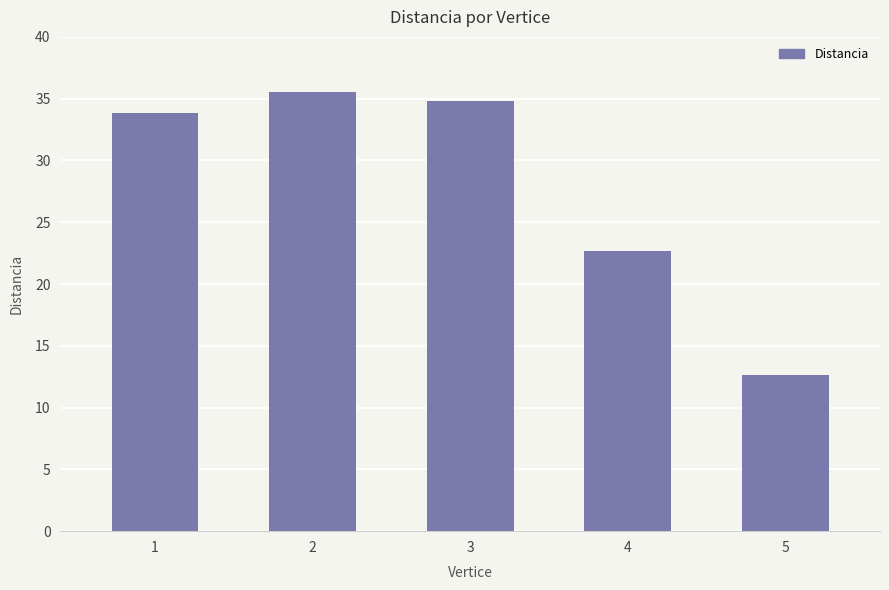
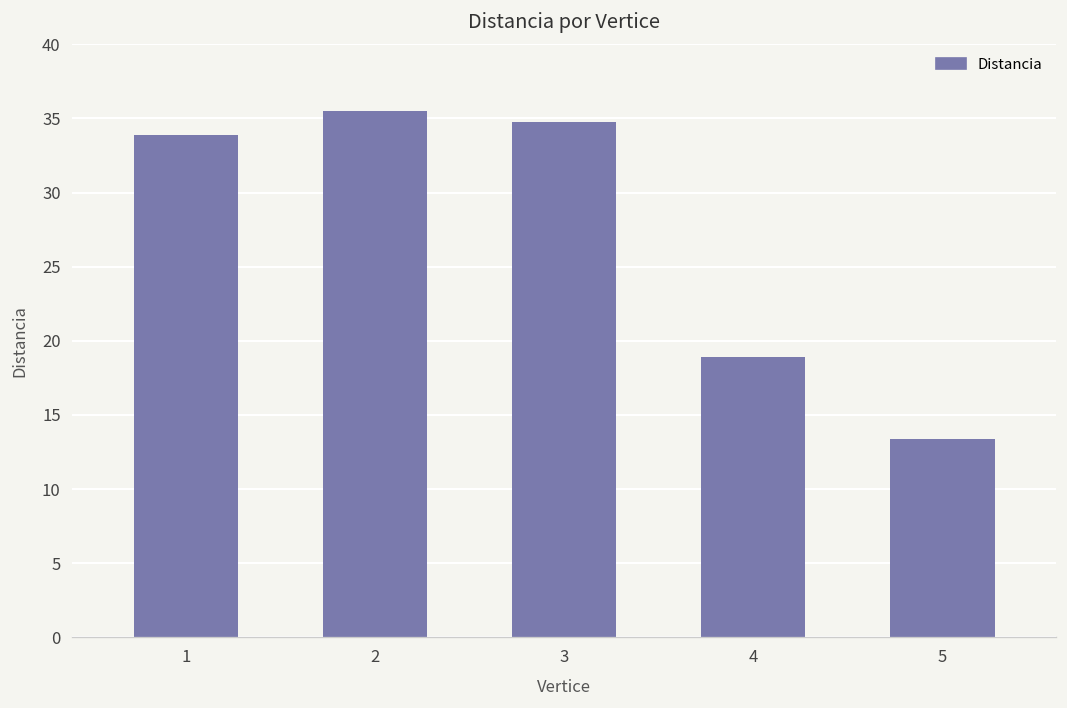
4: 22.7 -> 18.9
5: 12.6 -> 13.4
